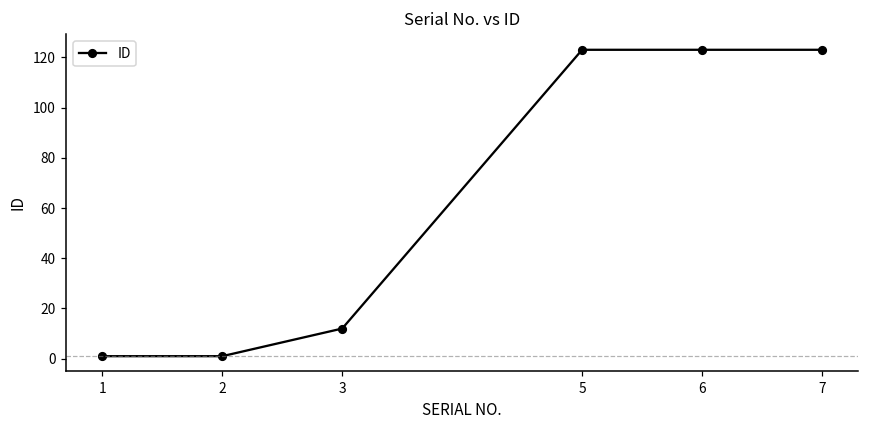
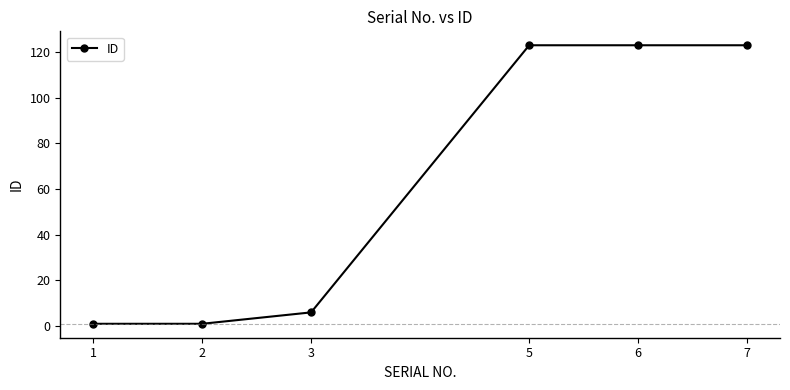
3: 12 -> 6
